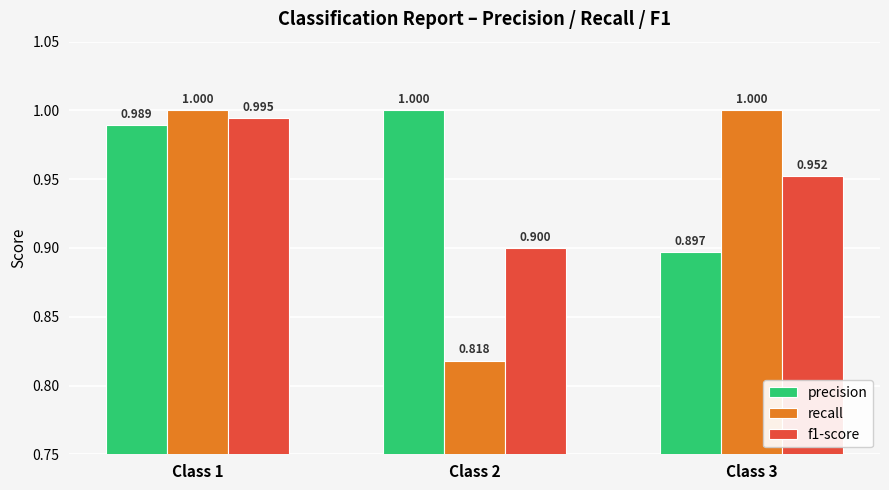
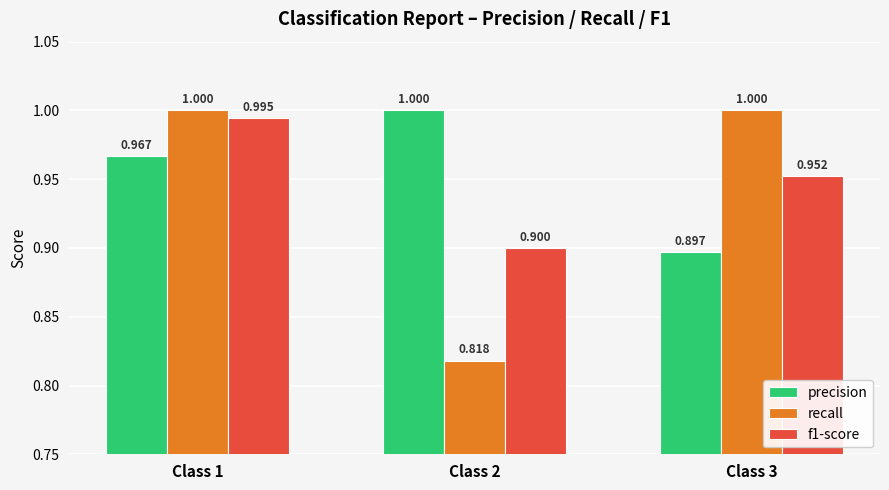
precision, Class 1: 0.989 -> 0.967
